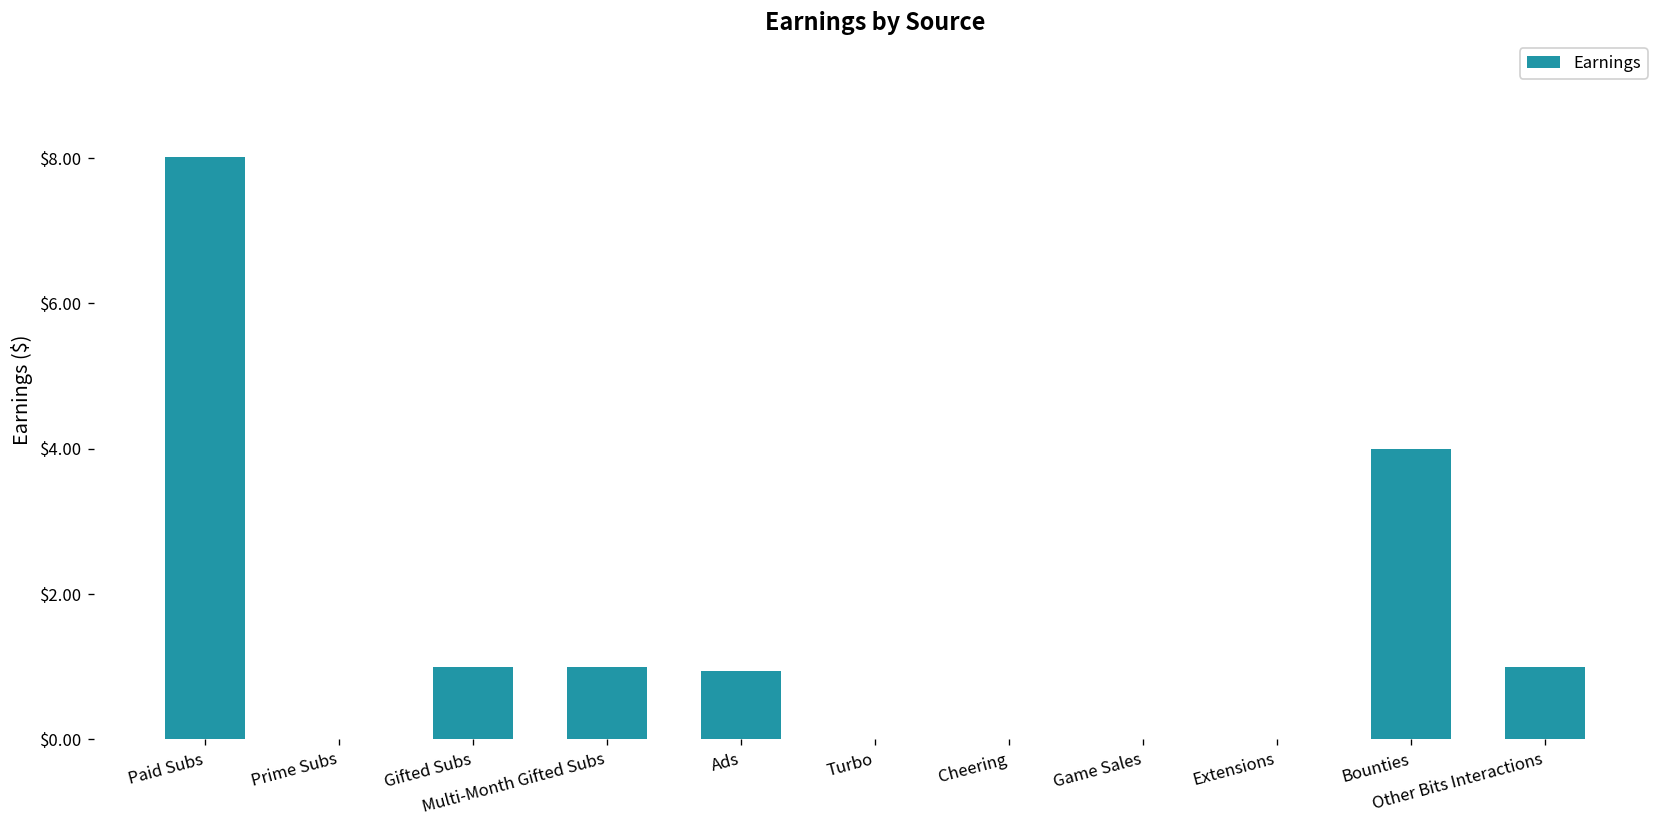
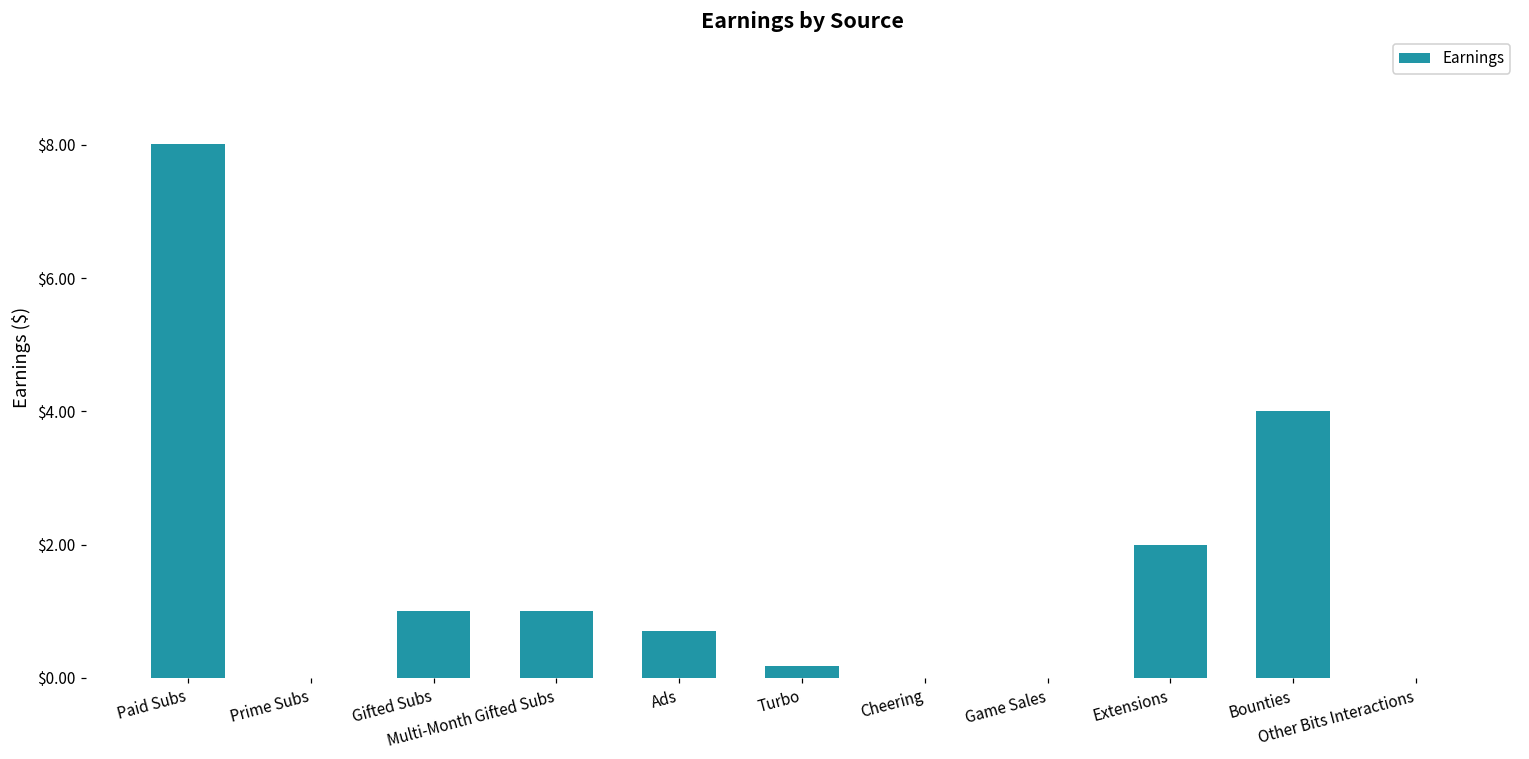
Ads: $0.9 -> $0.7
Turbo: $0.0 -> $0.2
Extensions: $0 -> $2
Other Bits Interactions: $1 -> $0
